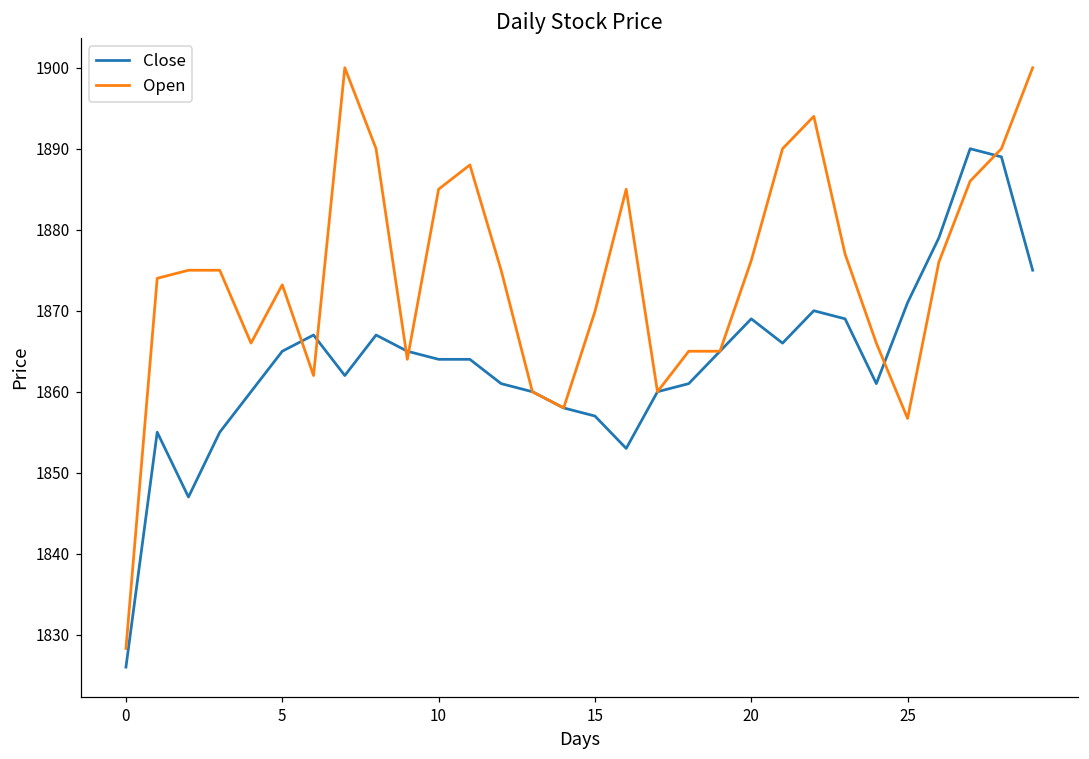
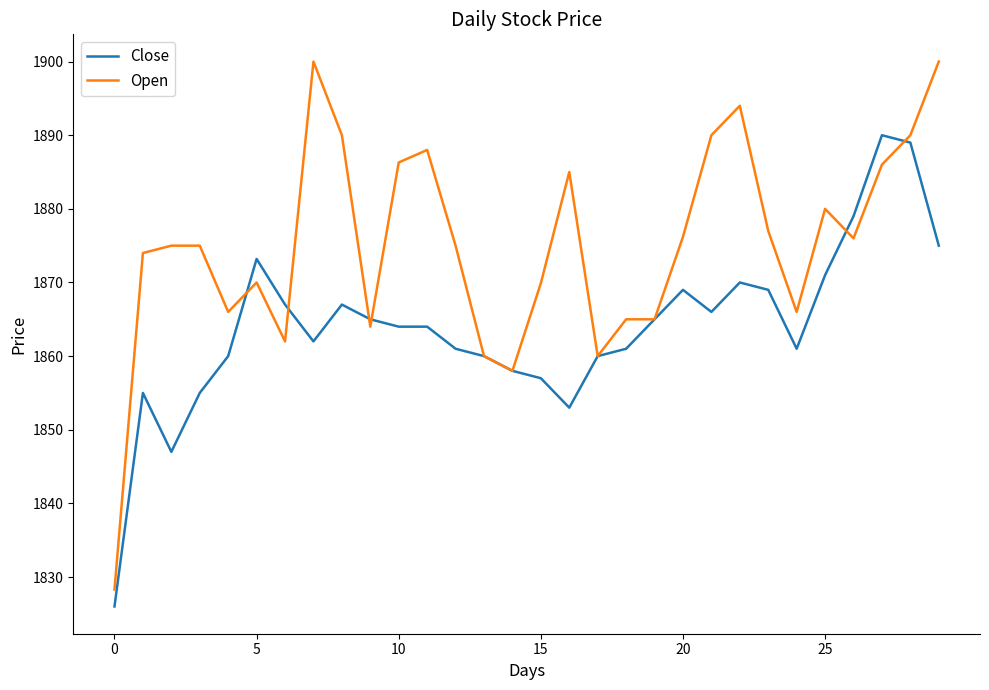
Close, 5: 1865 -> 1873
Open, 5: 1873 -> 1870
Open, 10: 1885 -> 1886
Open, 25: 1857 -> 1880
